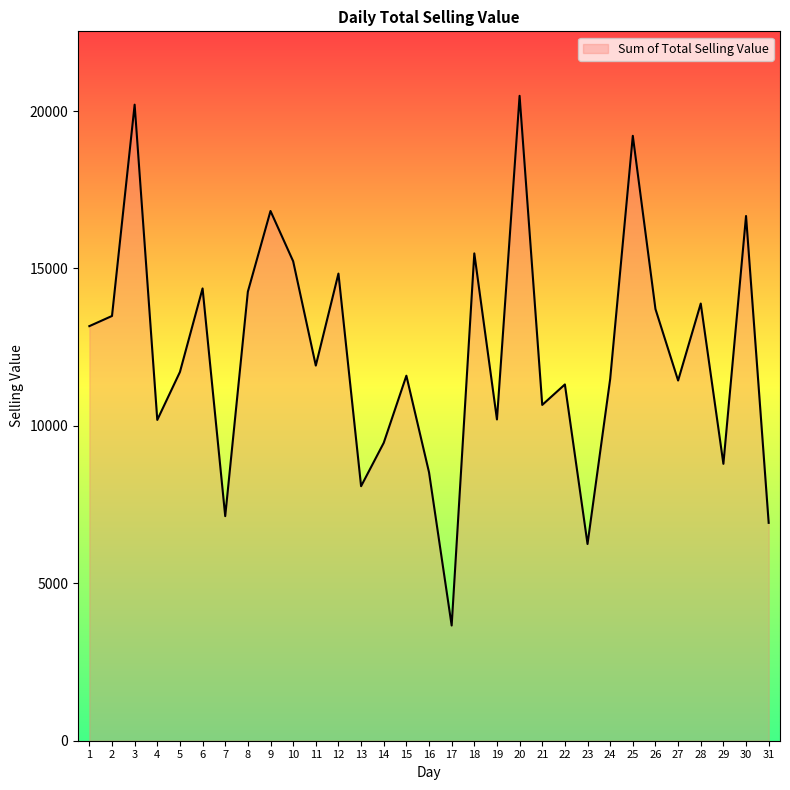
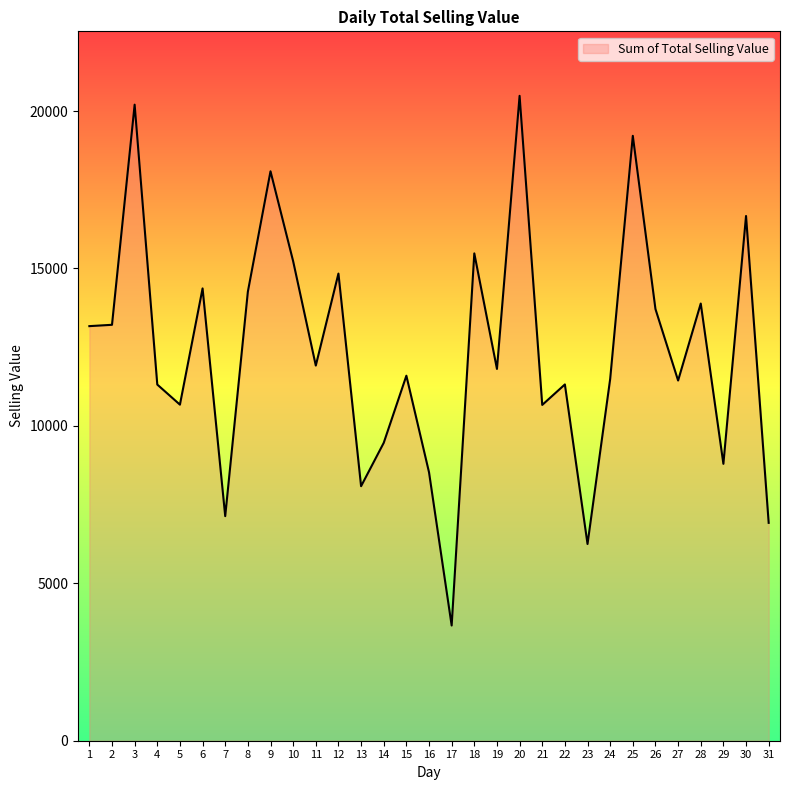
2: 13500 -> 13200
4: 10200 -> 11300
5: 11700 -> 10700
9: 16800 -> 18100
19: 10200 -> 11800
